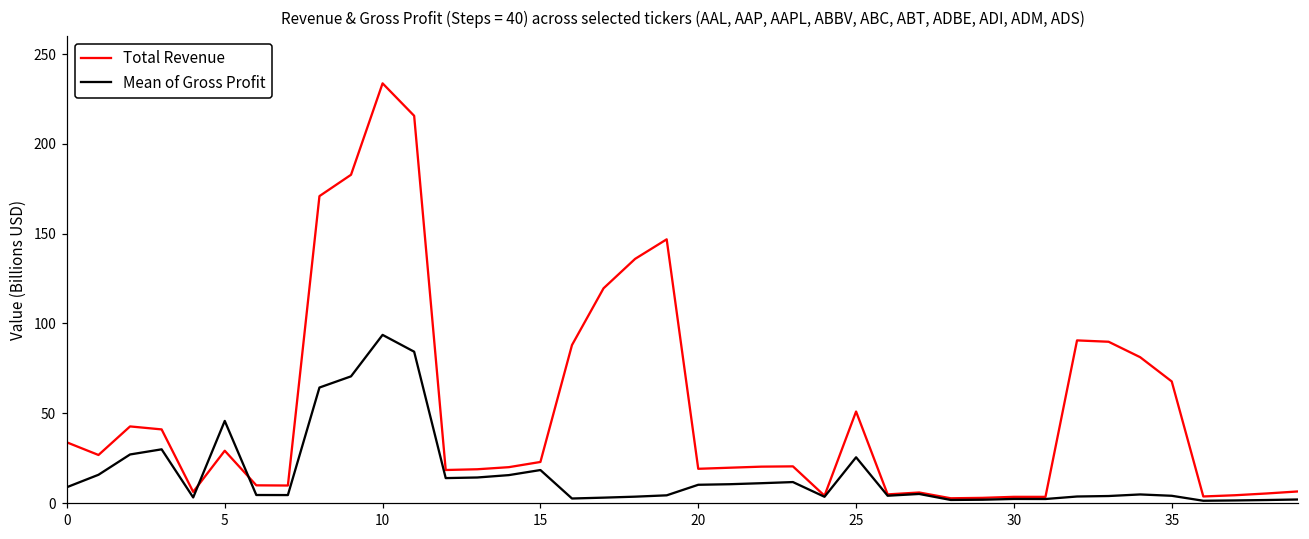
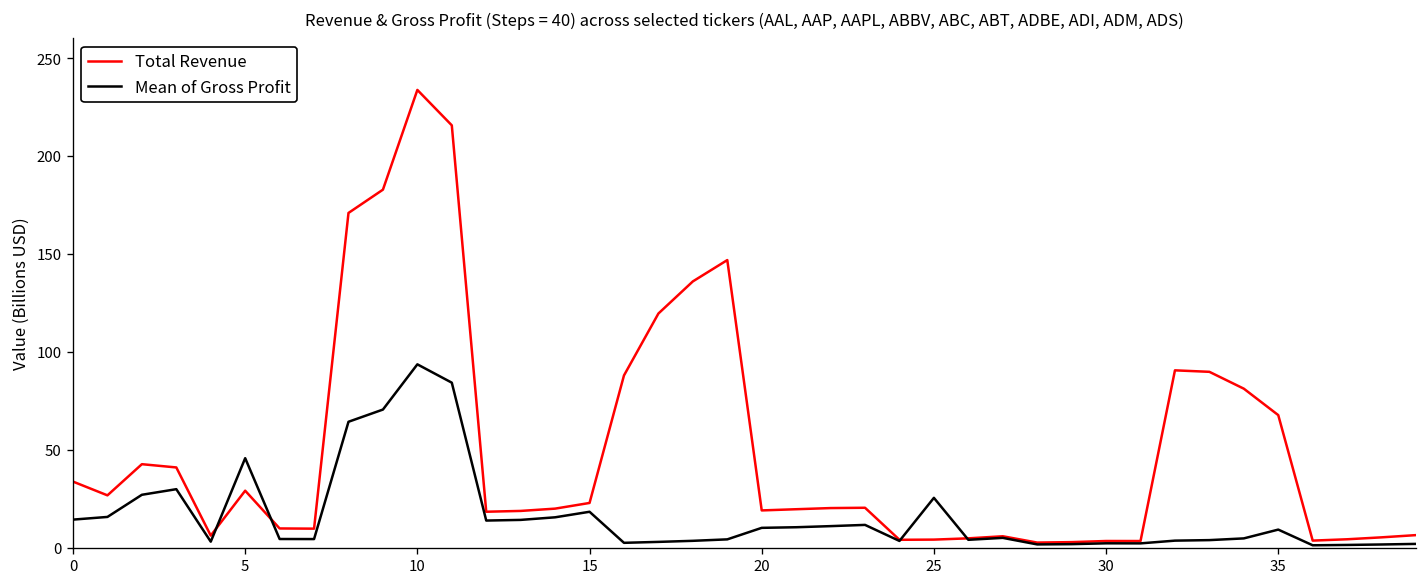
Mean of Gross Profit, 0: 9 -> 14
Total Revenue, 25: 51 -> 4
Mean of Gross Profit, 35: 4 -> 9
